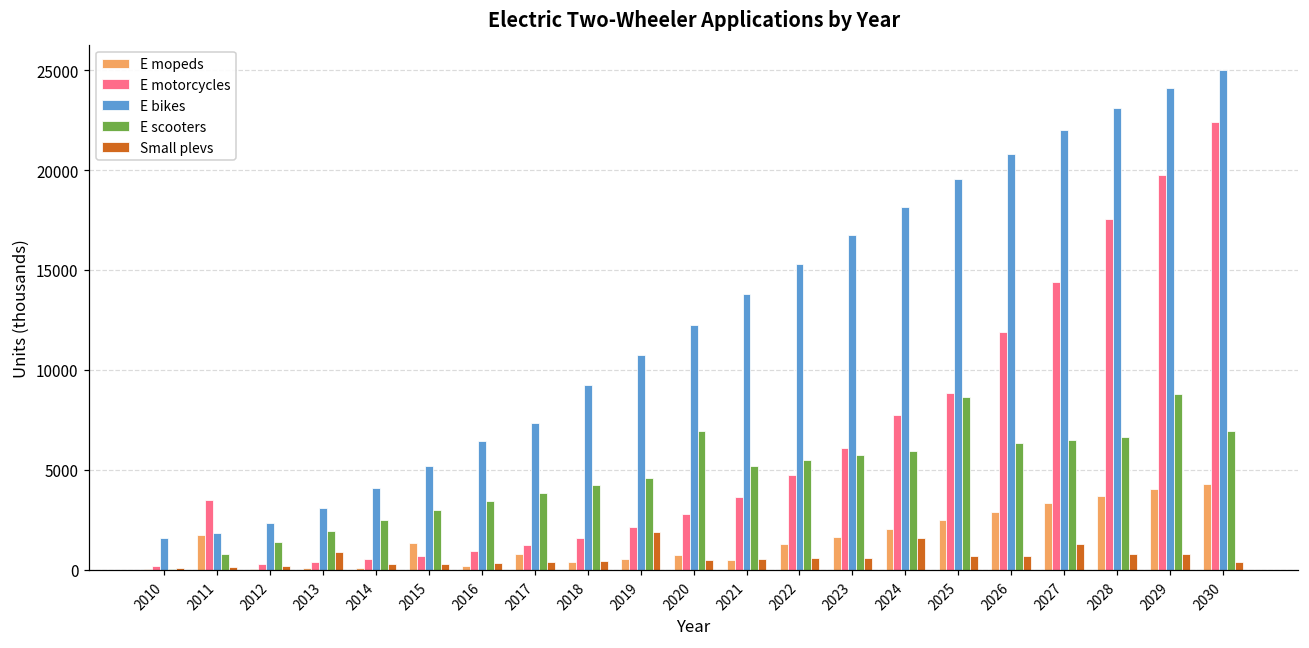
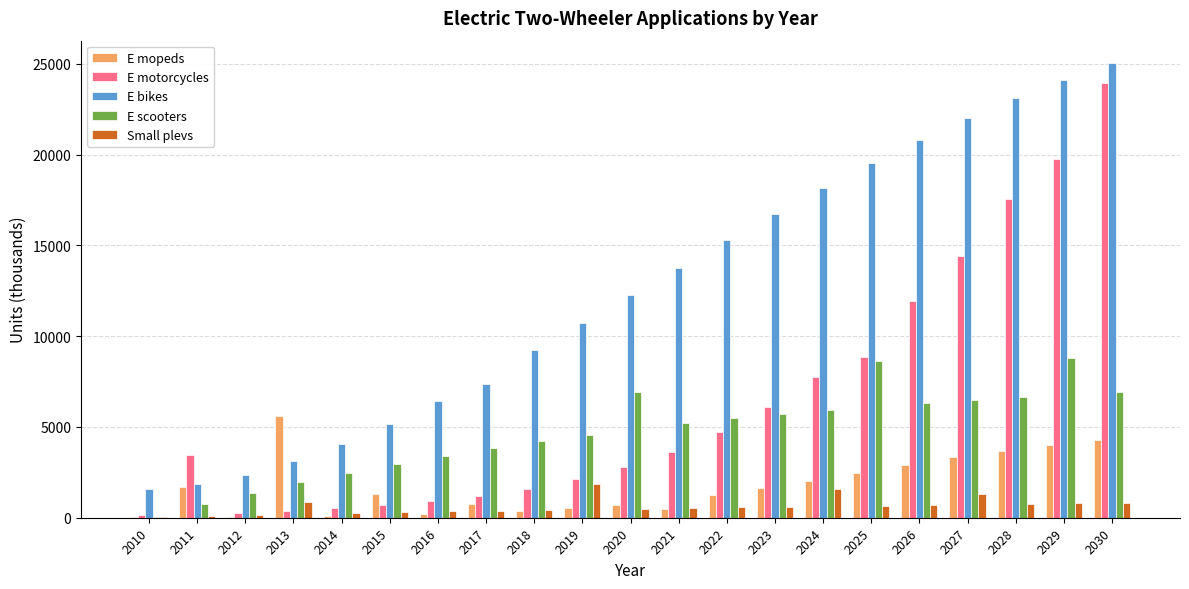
E mopeds, 2013: 100 -> 5600
E motorcycles, 2030: 22400 -> 23900
Small plevs, 2030: 400 -> 800
